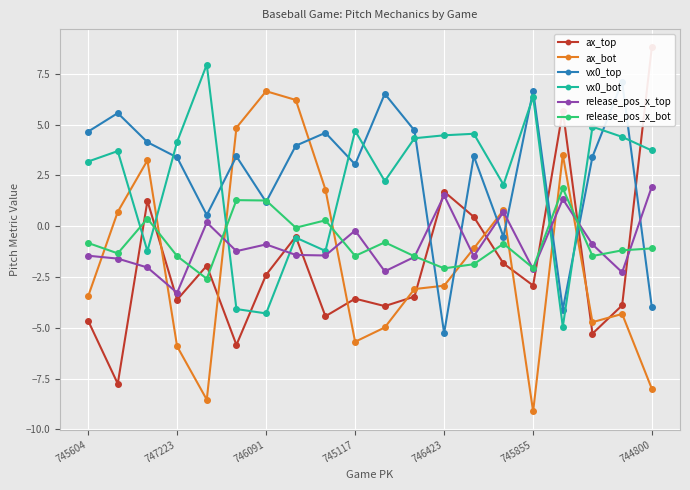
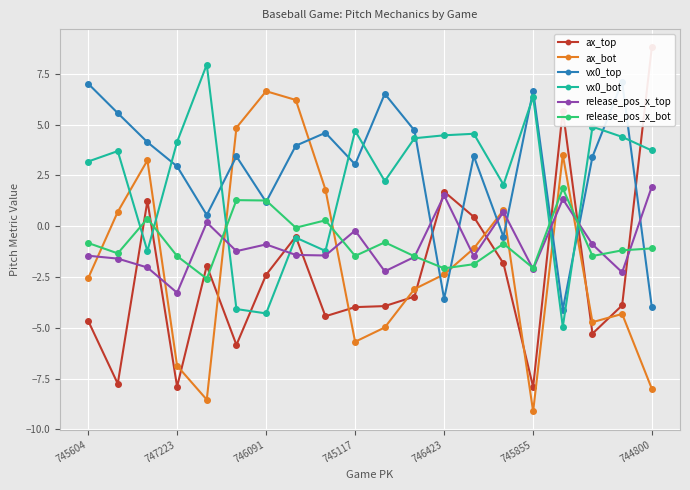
ax_bot, 745604: -3.5 -> -2.6
vx0_top, 745604: 4.7 -> 7.0
ax_top, 747223: -3.6 -> -7.9
ax_bot, 747223: -5.9 -> -6.9
vx0_top, 747223: 3.4 -> 2.9
ax_top, 745117: -3.6 -> -4.0
ax_bot, 746423: -2.9 -> -2.4
vx0_top, 746423: -5.3 -> -3.6
ax_top, 745855: -2.9 -> -7.9
